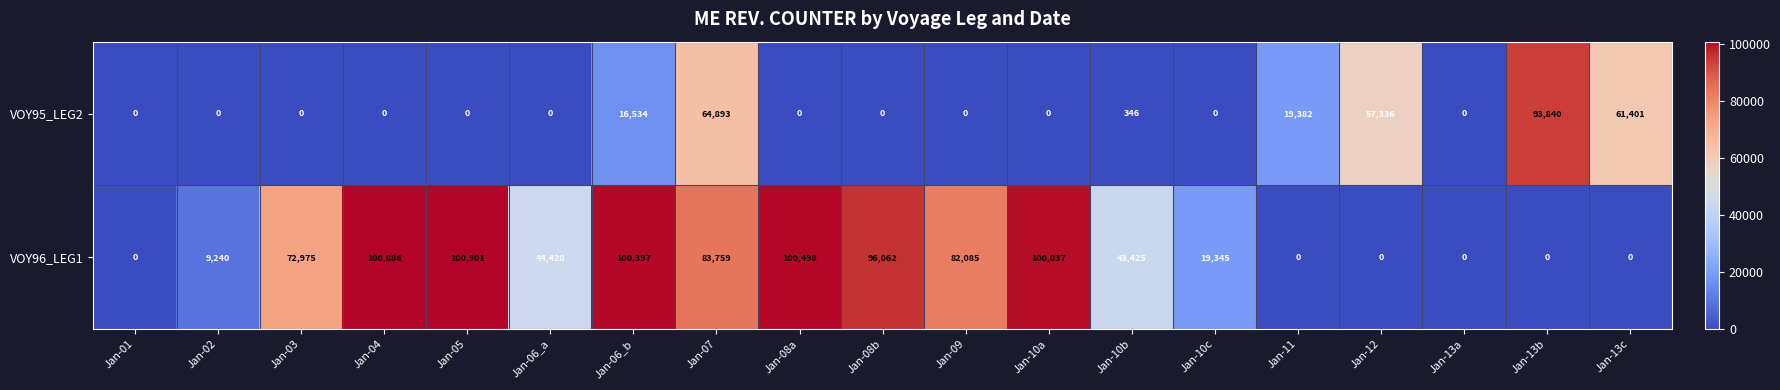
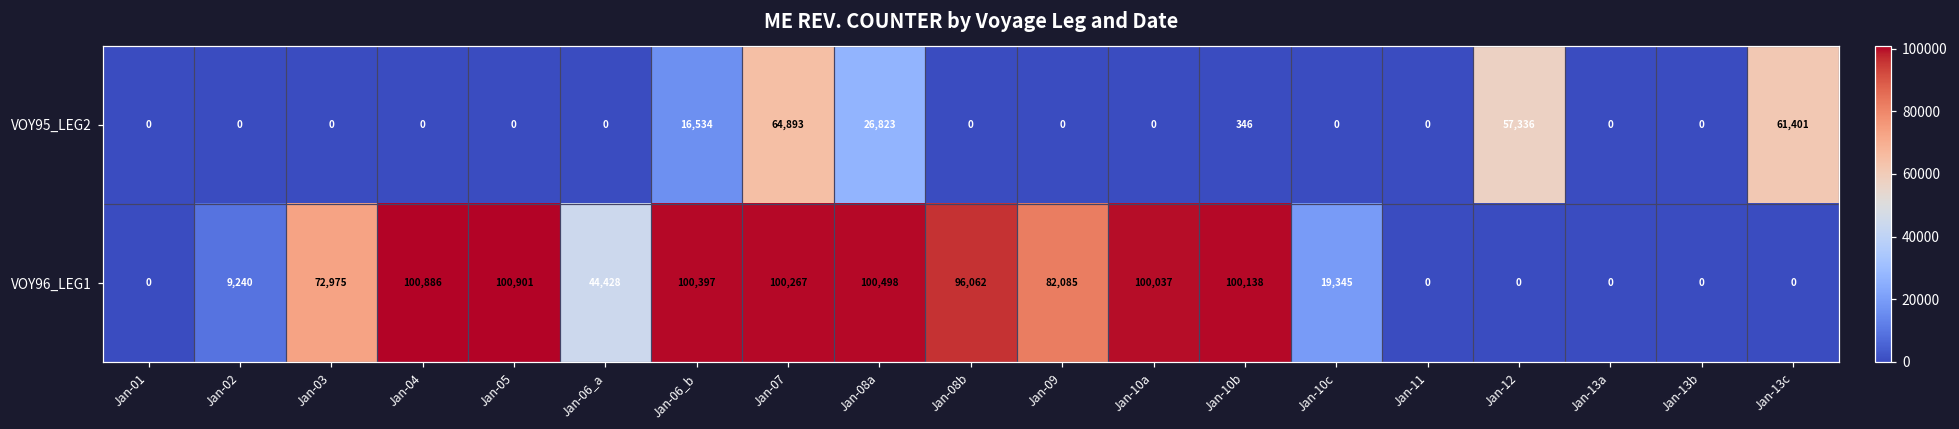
VOY95_LEG2, Jan-08a: 0 -> 26,823
VOY95_LEG2, Jan-11: 19,382 -> 0
VOY95_LEG2, Jan-13b: 93,840 -> 0
VOY96_LEG1, Jan-07: 83,759 -> 100,267
VOY96_LEG1, Jan-10b: 43,425 -> 100,138
